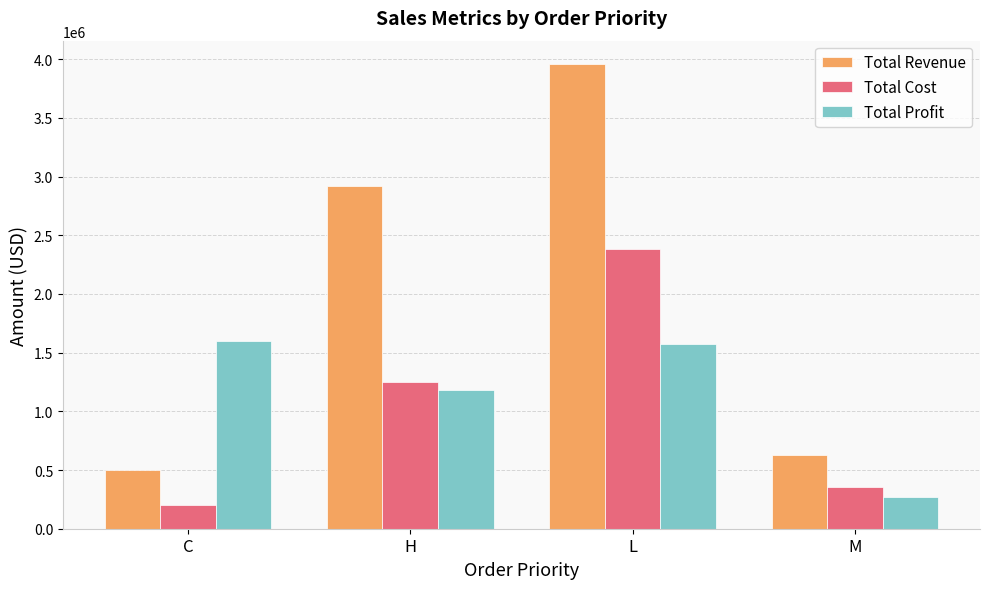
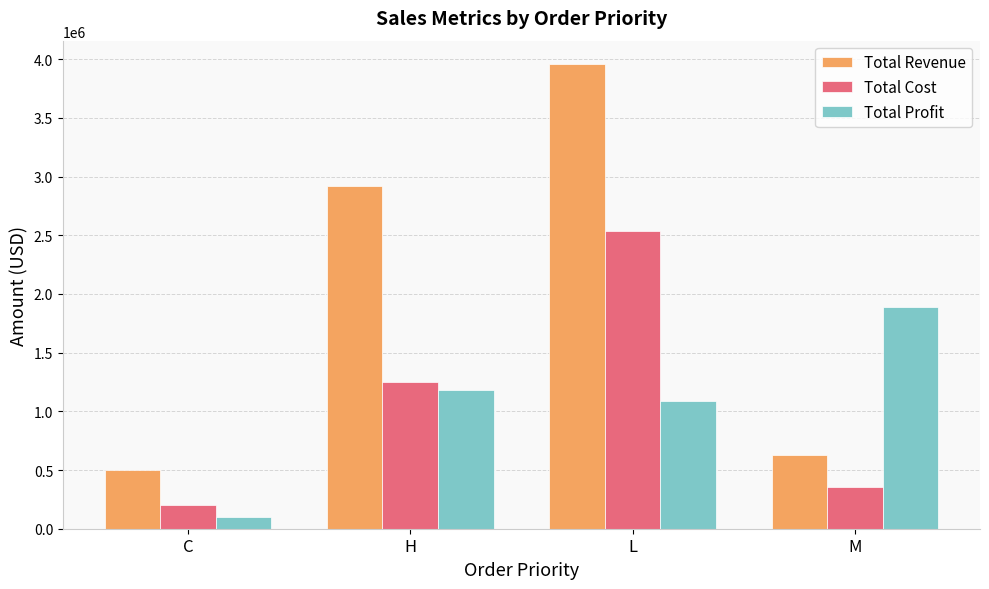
Total Profit, C: 1600000 -> 100000
Total Cost, L: 2390000 -> 2540000
Total Profit, L: 1570000 -> 1080000
Total Profit, M: 270000 -> 1890000
